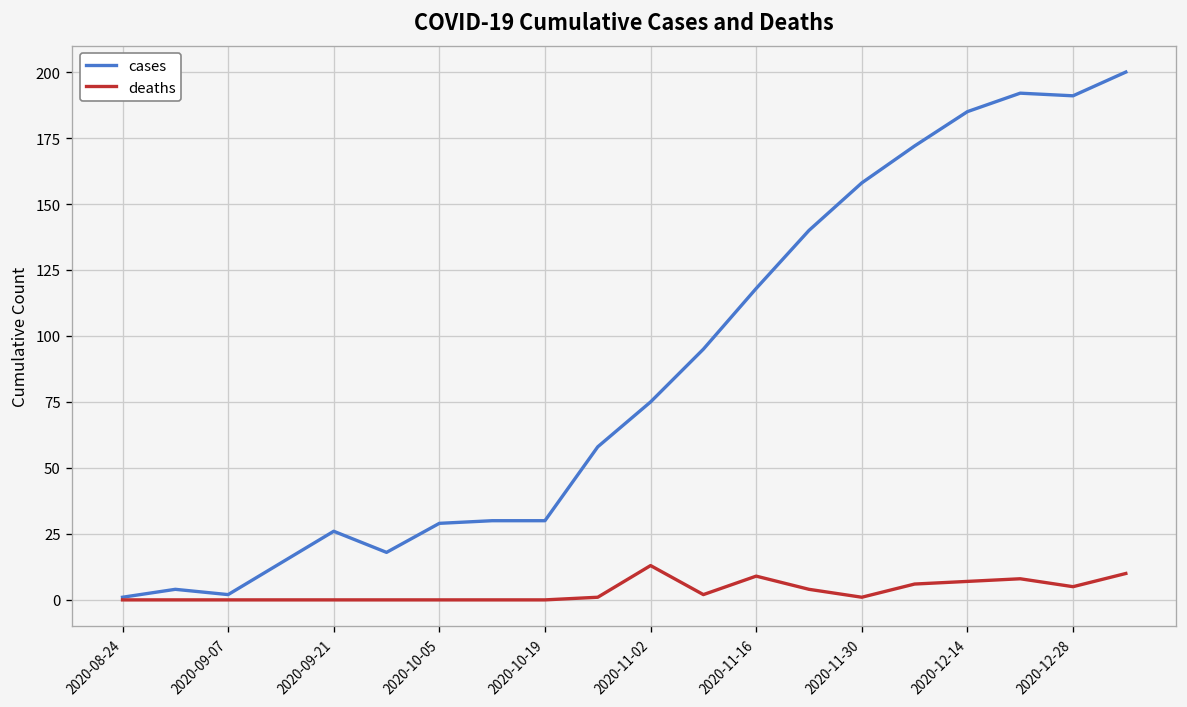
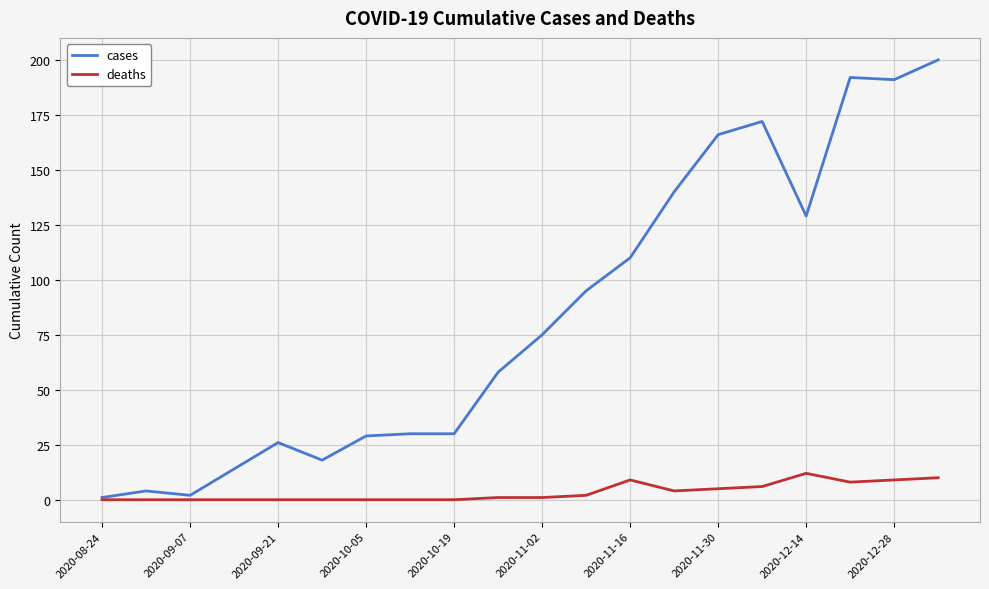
deaths, 2020-11-02: 13 -> 1
cases, 2020-11-16: 118 -> 110
cases, 2020-11-30: 158 -> 166
deaths, 2020-11-30: 1 -> 5
cases, 2020-12-14: 185 -> 129
deaths, 2020-12-14: 7 -> 12
deaths, 2020-12-28: 5 -> 9
